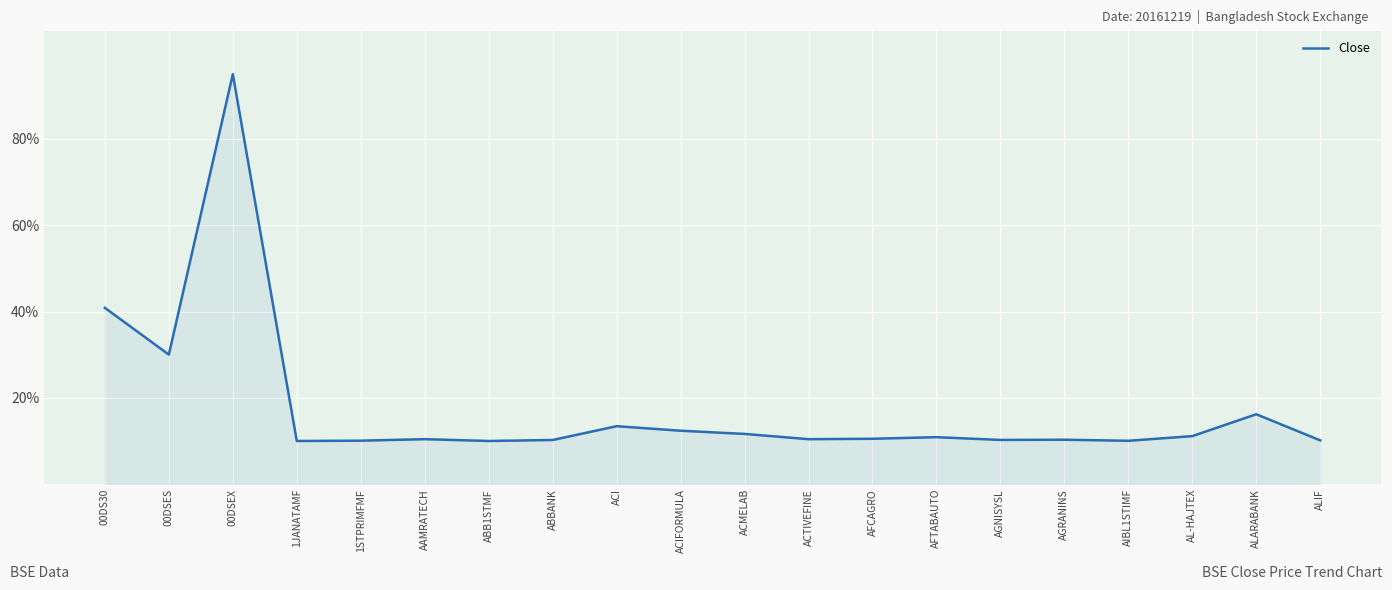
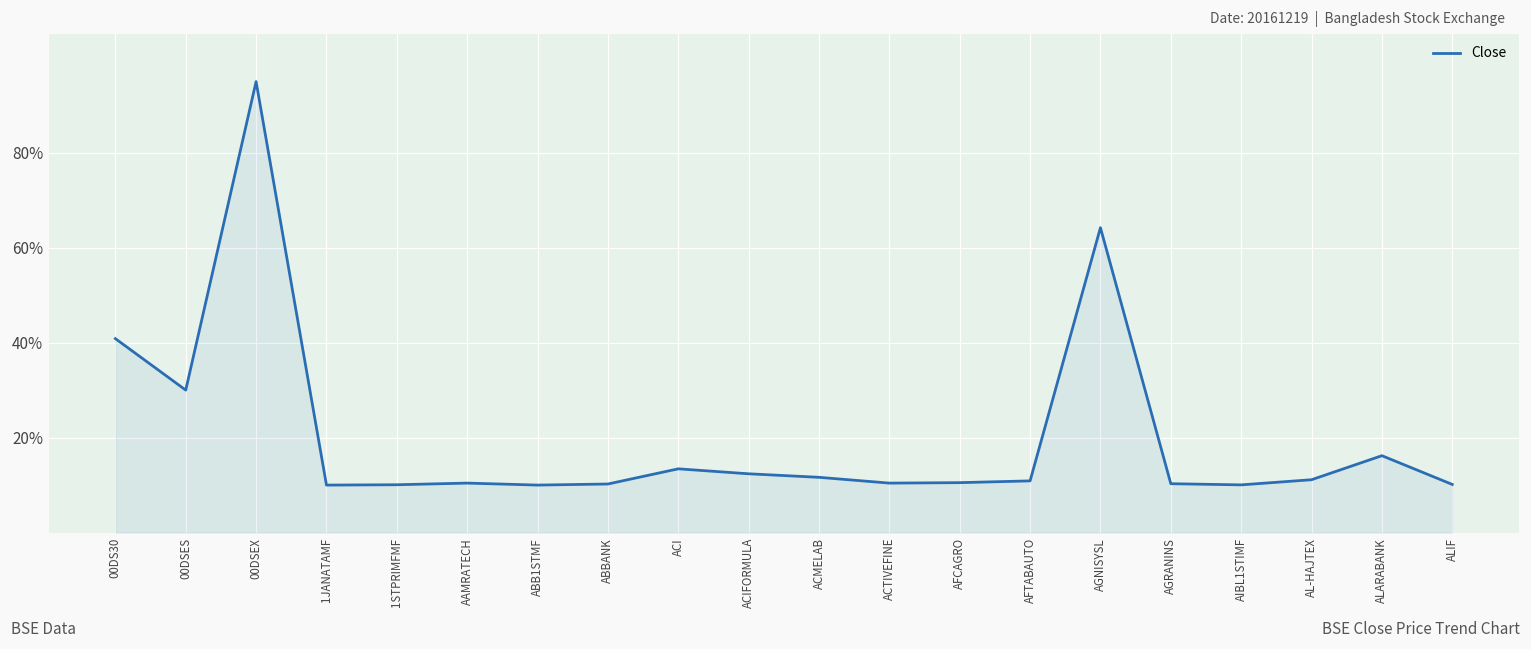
AGNISYSL: 10% -> 64%
